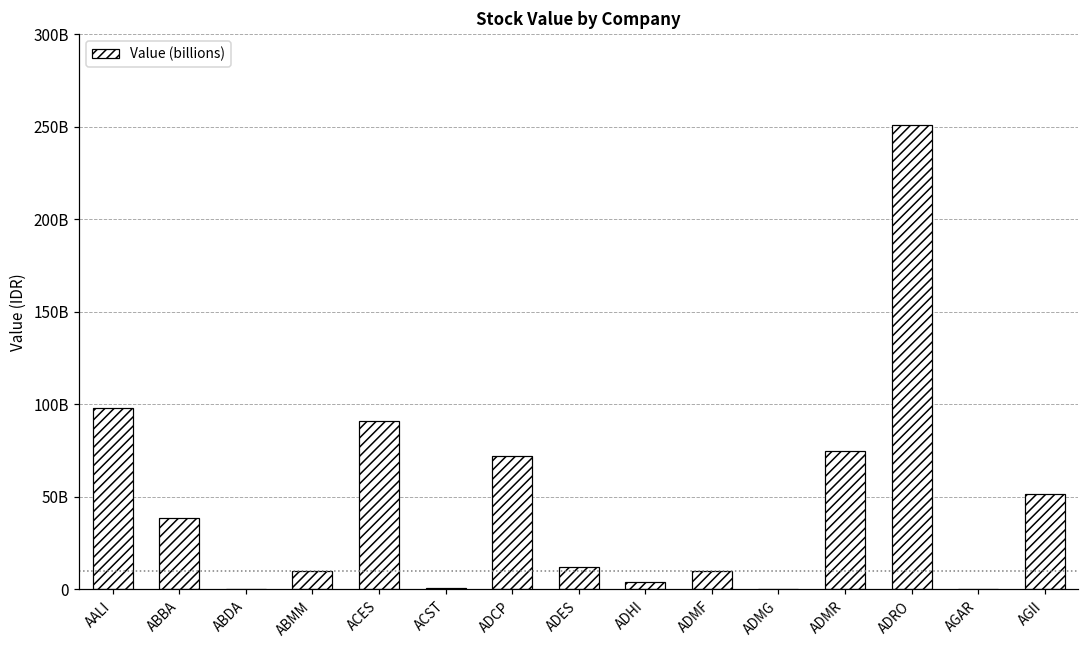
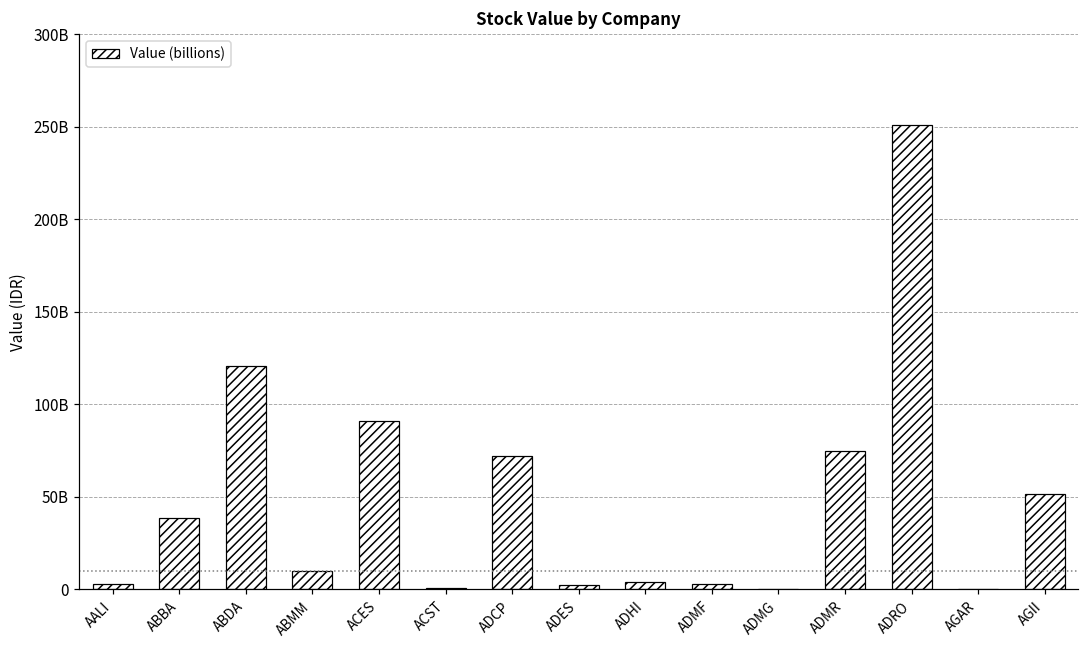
AALI: 98000000000 -> 3000000000
ABDA: 0 -> 121000000000
ADES: 12000000000 -> 2000000000
ADMF: 10000000000 -> 3000000000
